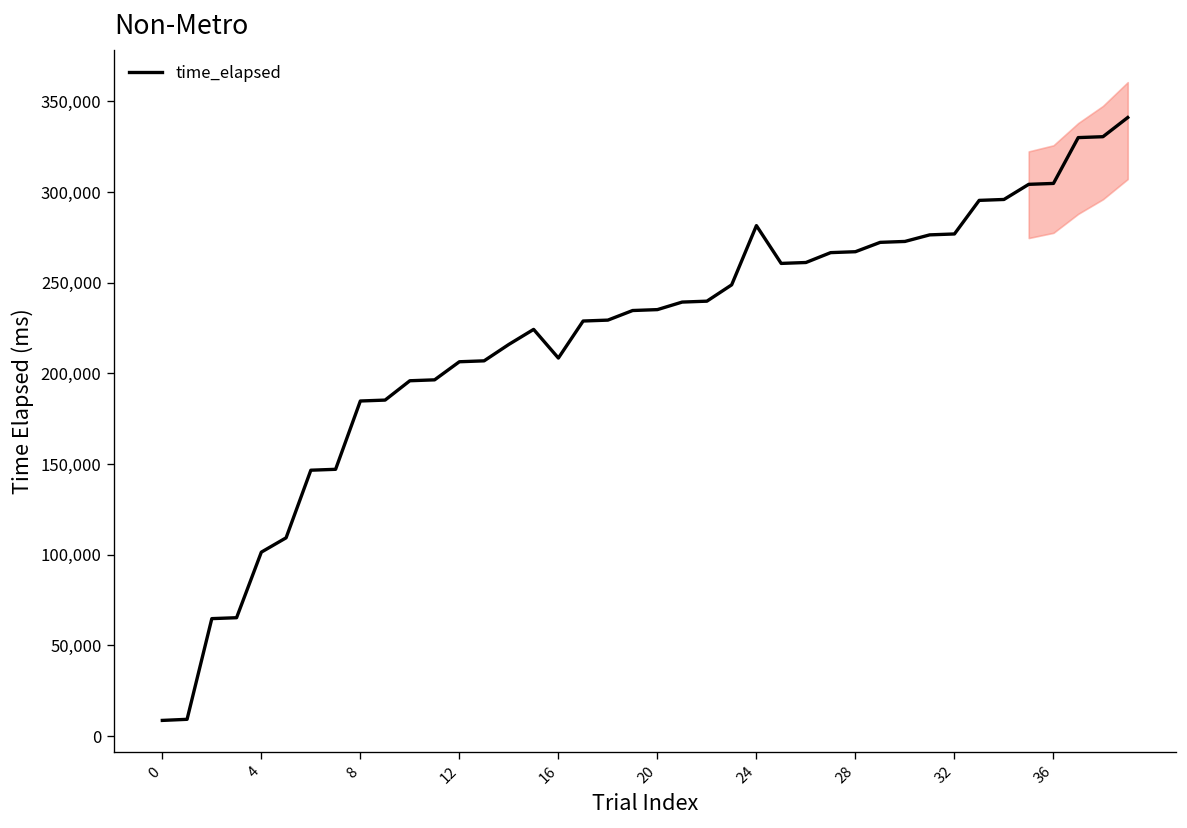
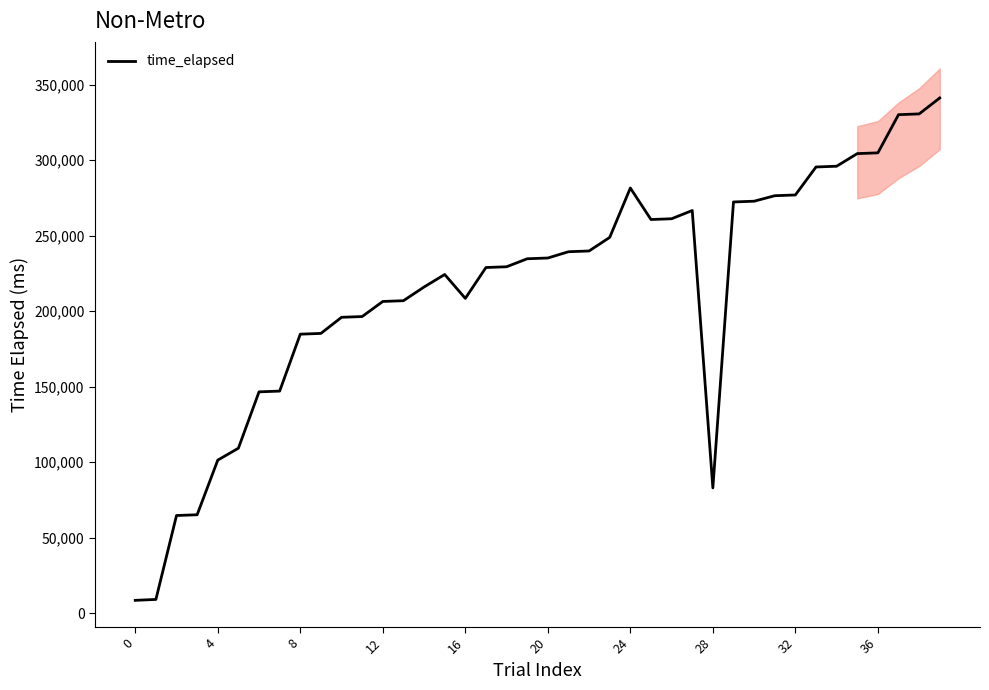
time_elapsed, 28: 267,000 -> 83,000
